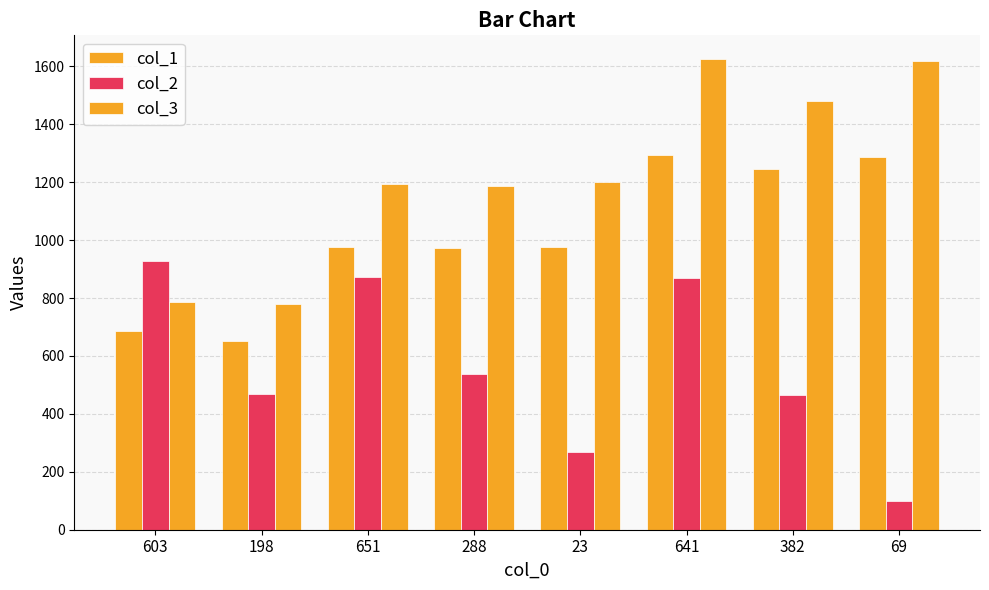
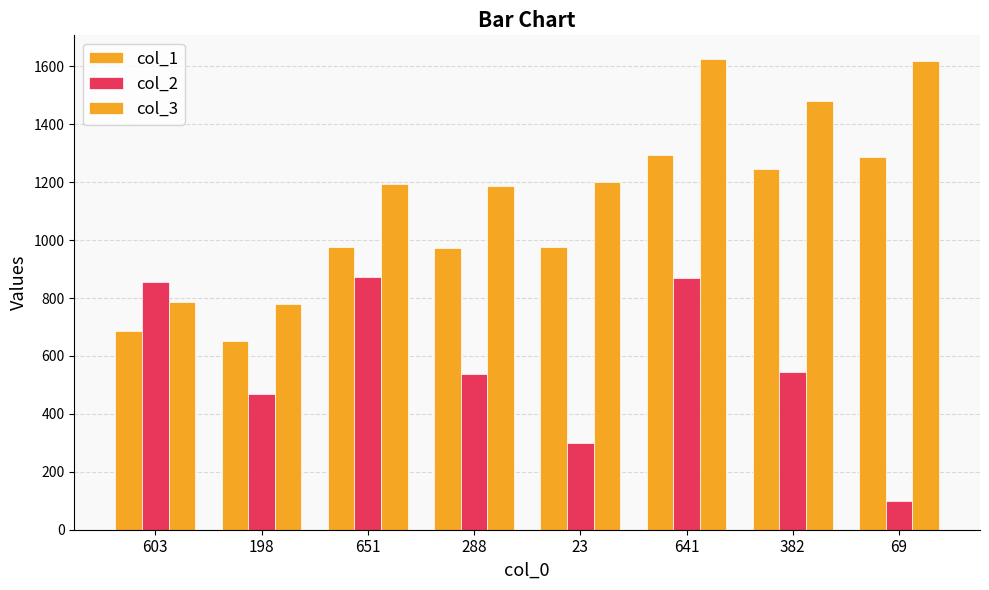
col_2, 603: 930 -> 860
col_2, 23: 270 -> 300
col_2, 382: 470 -> 550
